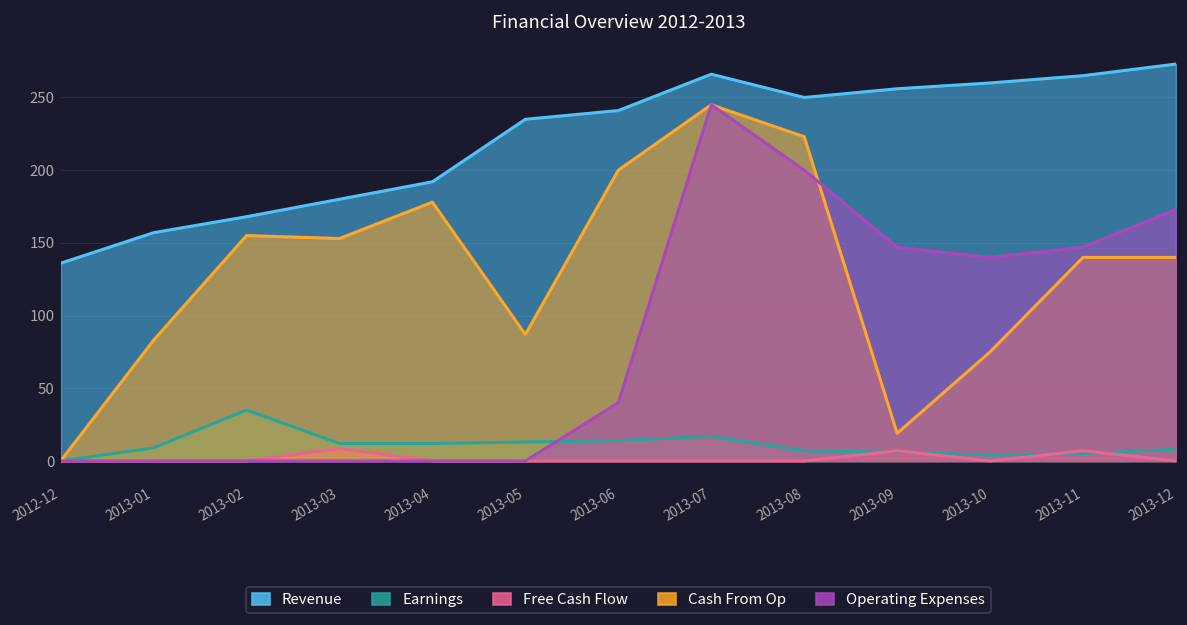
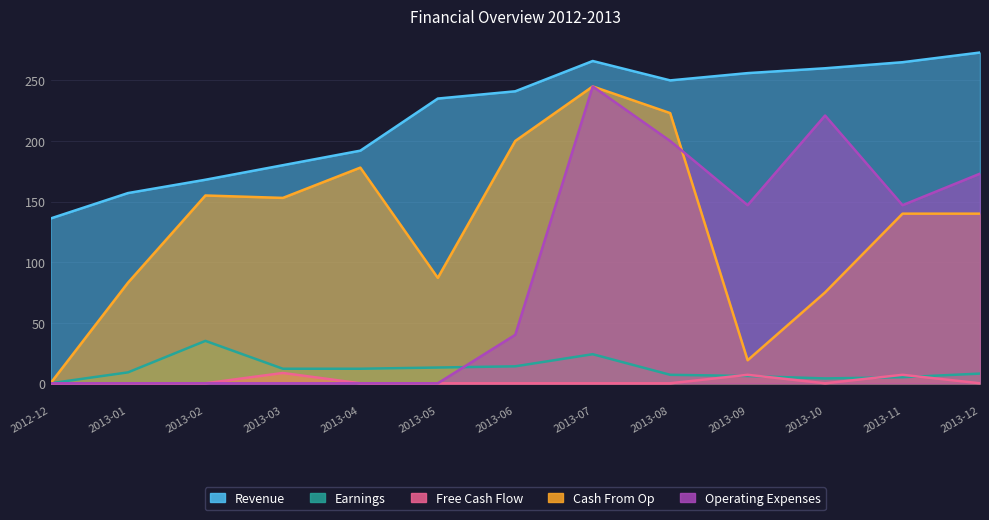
Earnings, 2013-07: 17 -> 24
Operating Expenses, 2013-10: 140 -> 221
